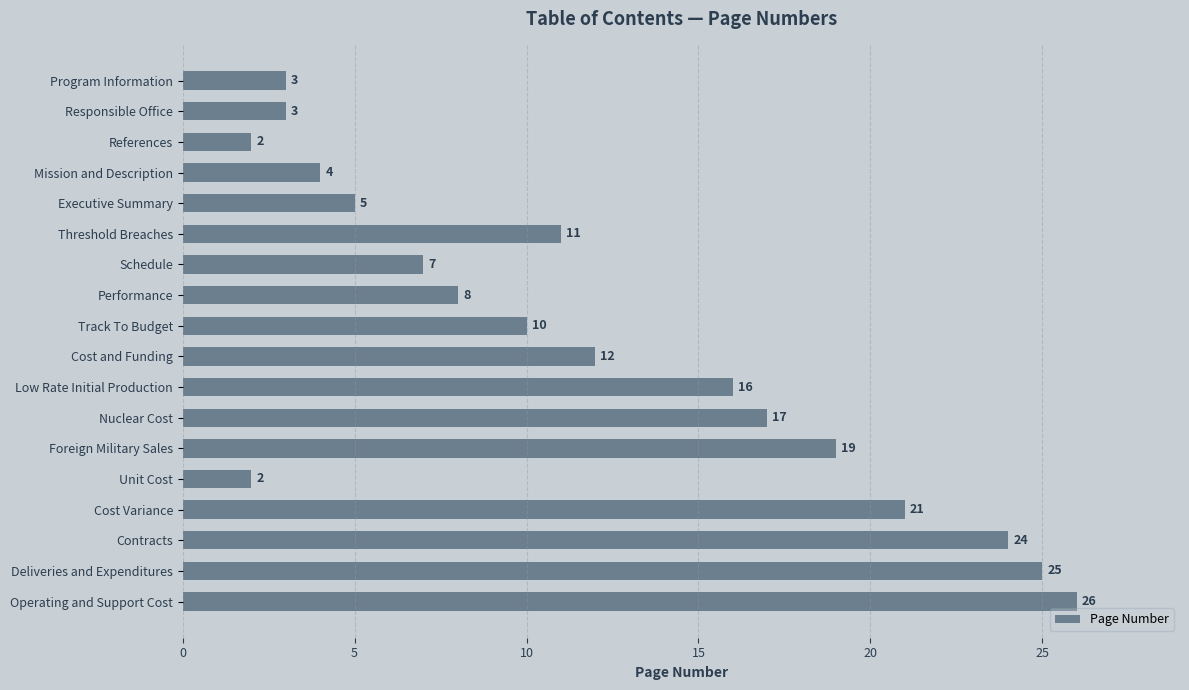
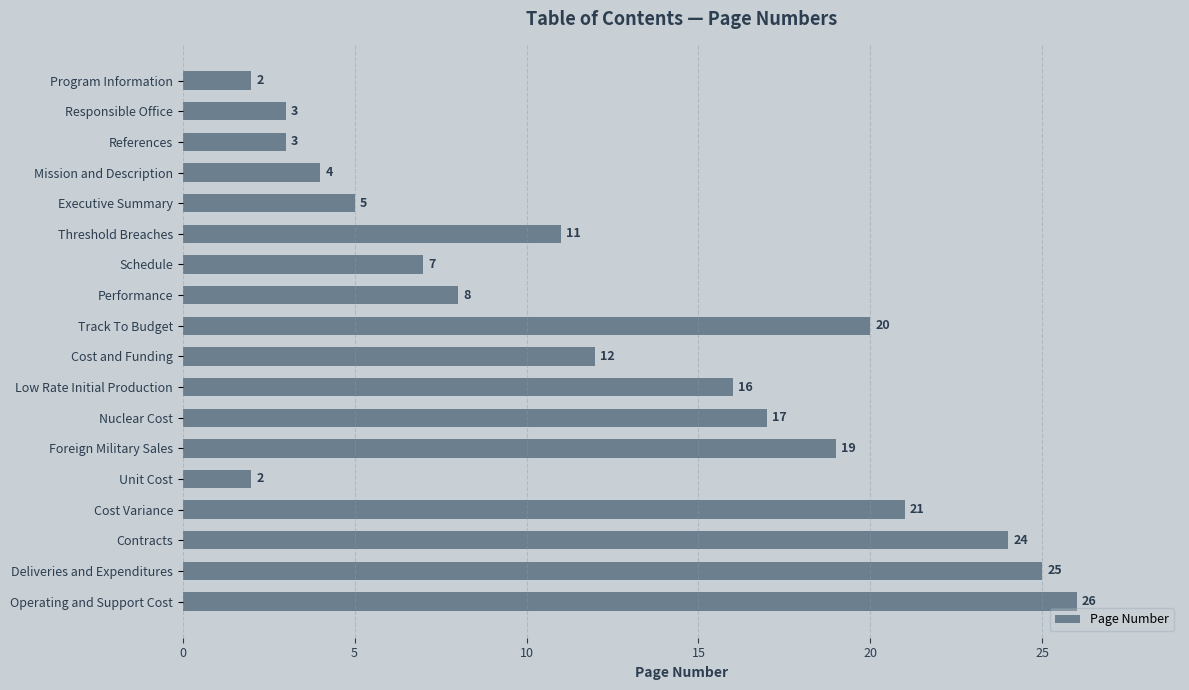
Program Information: 3 -> 2
References: 2 -> 3
Track To Budget: 10 -> 20
